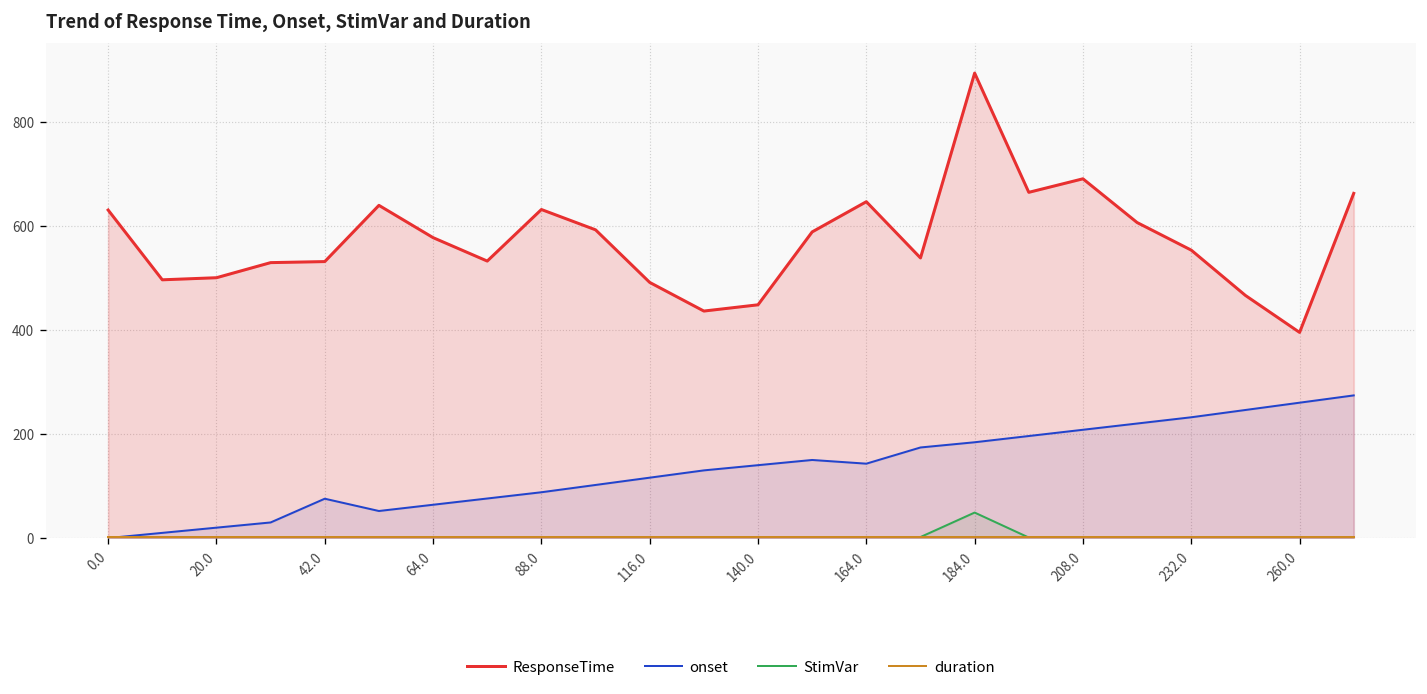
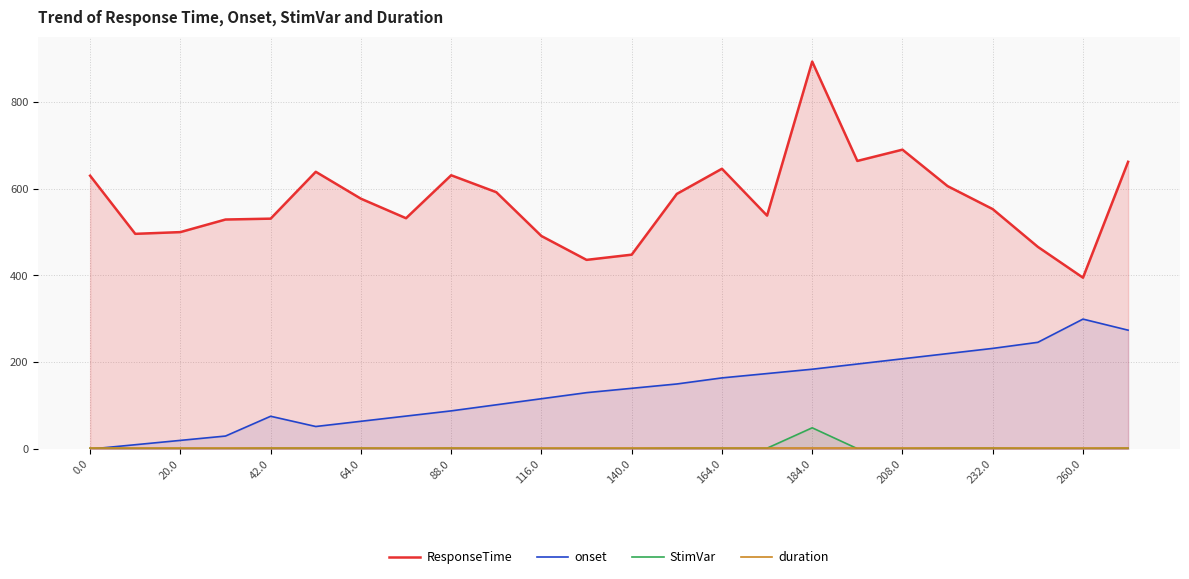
onset, 164.0: 140 -> 160
onset, 260.0: 260 -> 300
